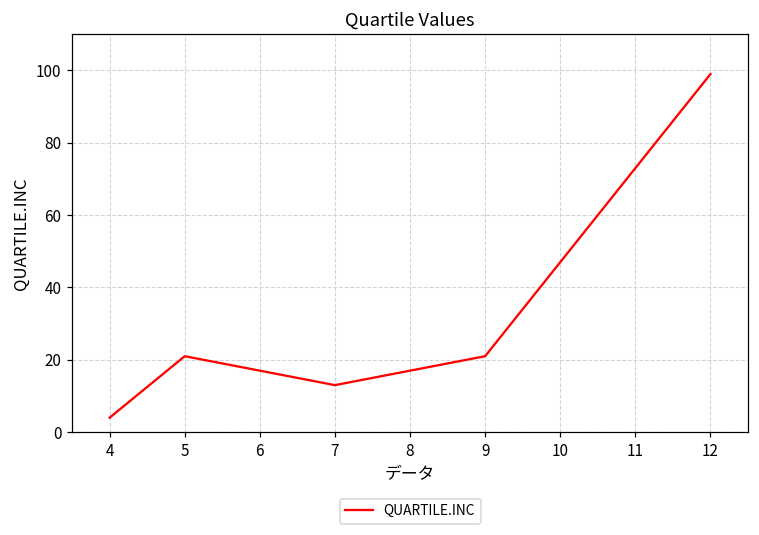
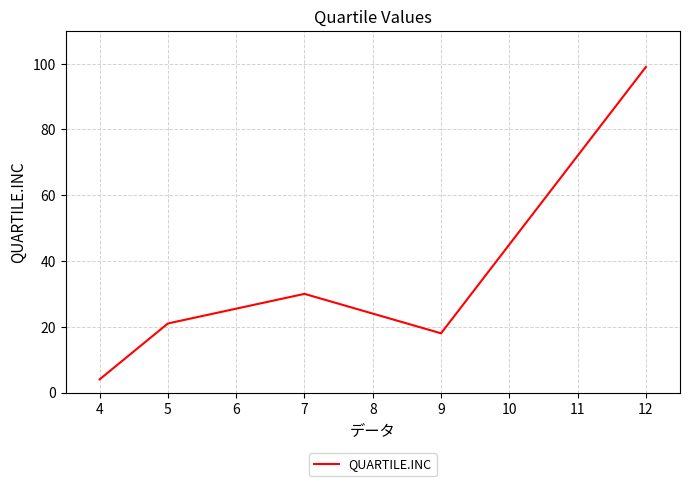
7: 13 -> 30
9: 21 -> 18
